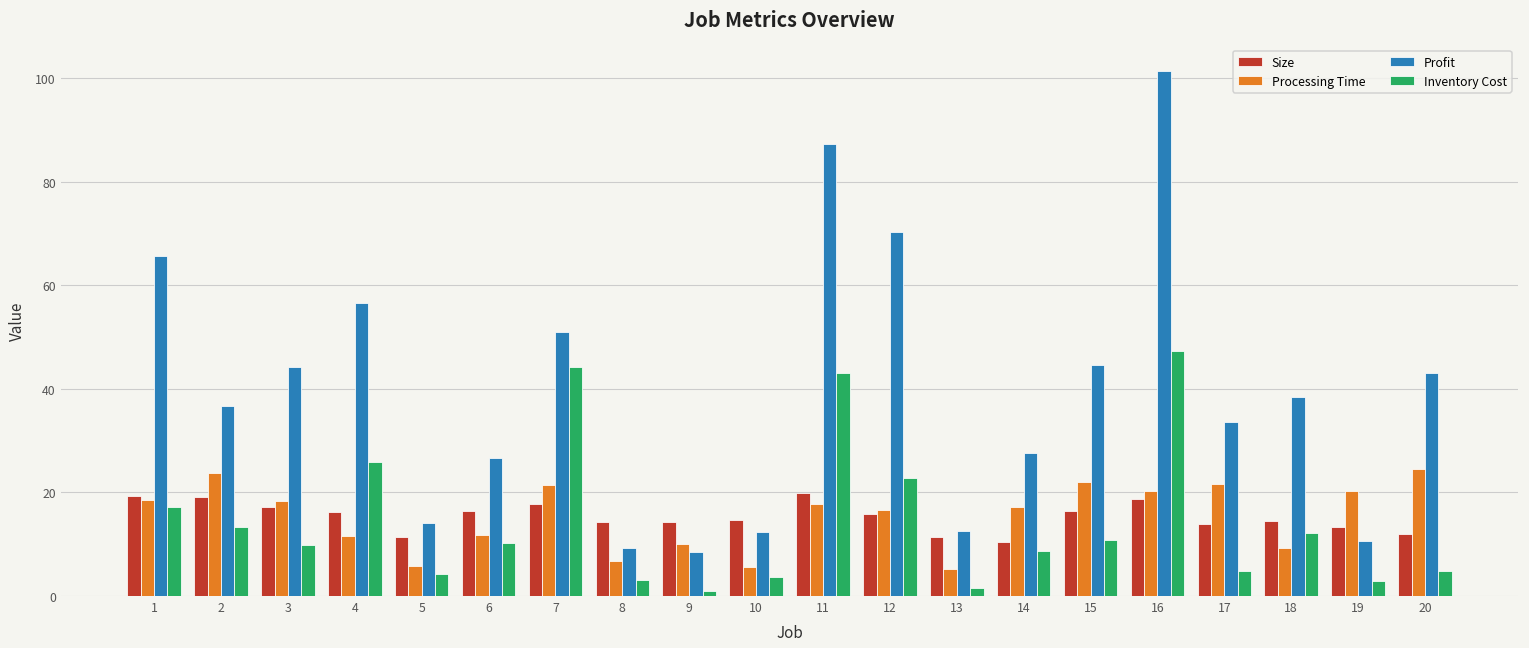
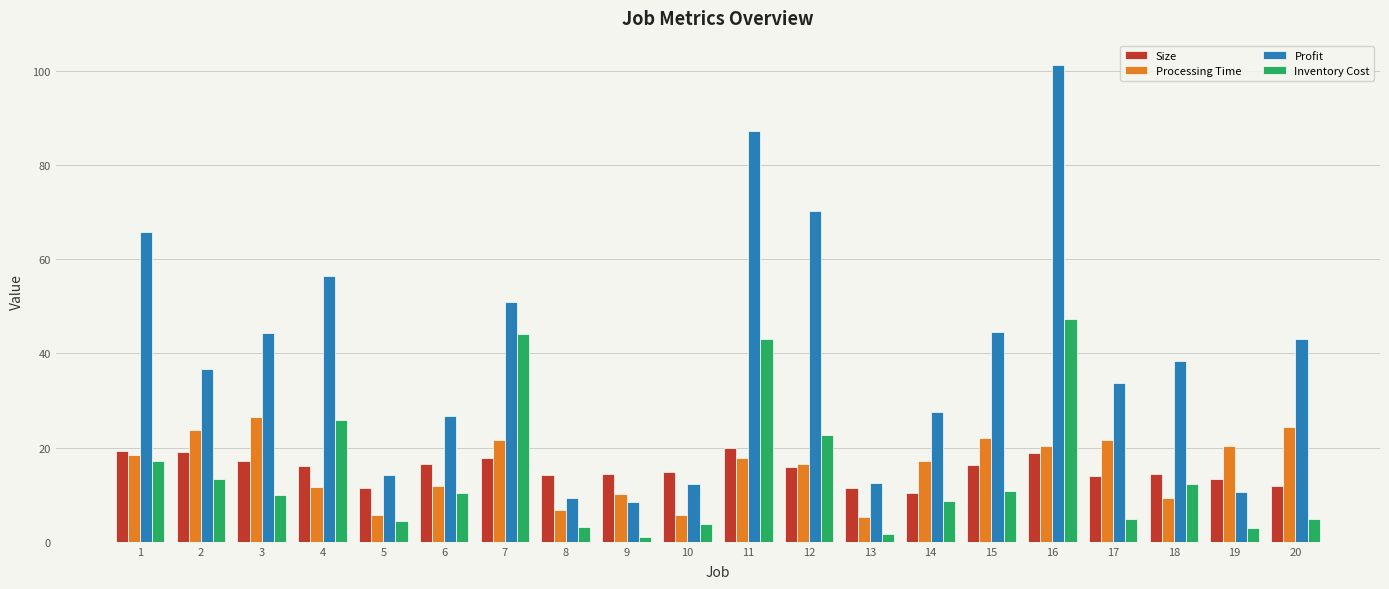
Processing Time, 3: 18 -> 26
